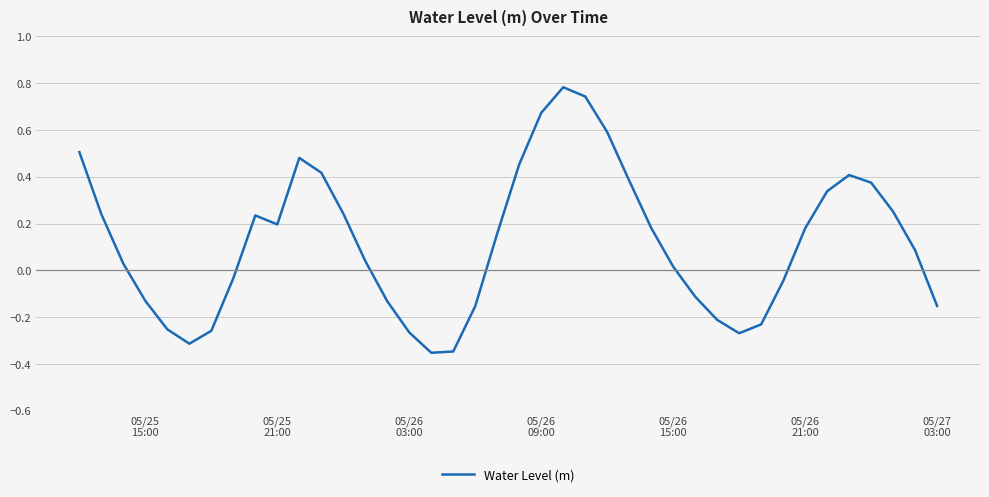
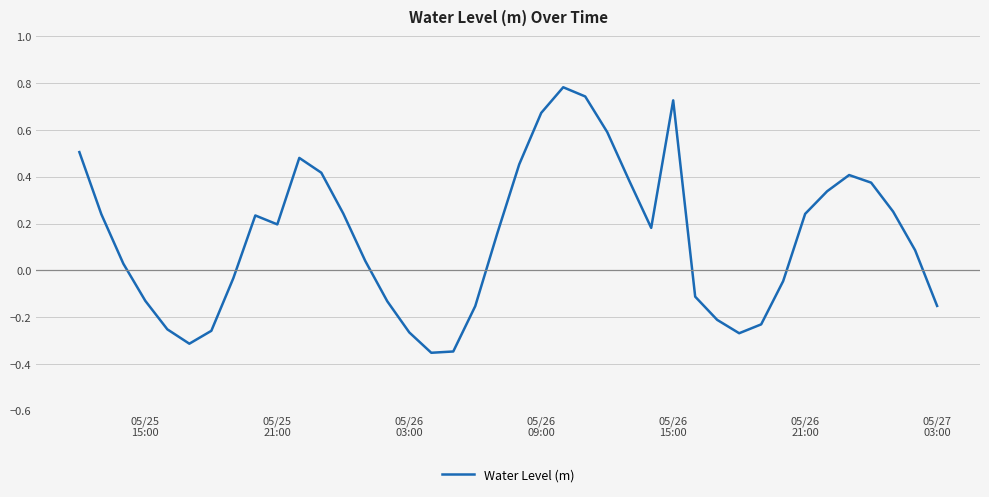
05/26 15:00: 0.02 -> 0.73
05/26 21:00: 0.18 -> 0.24
